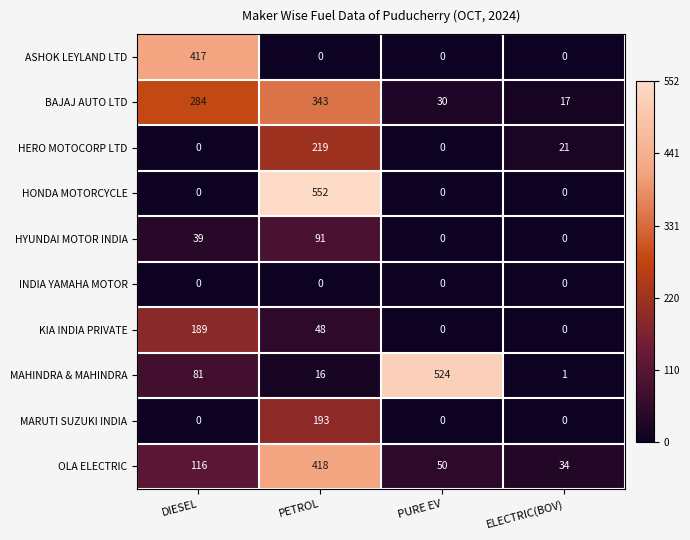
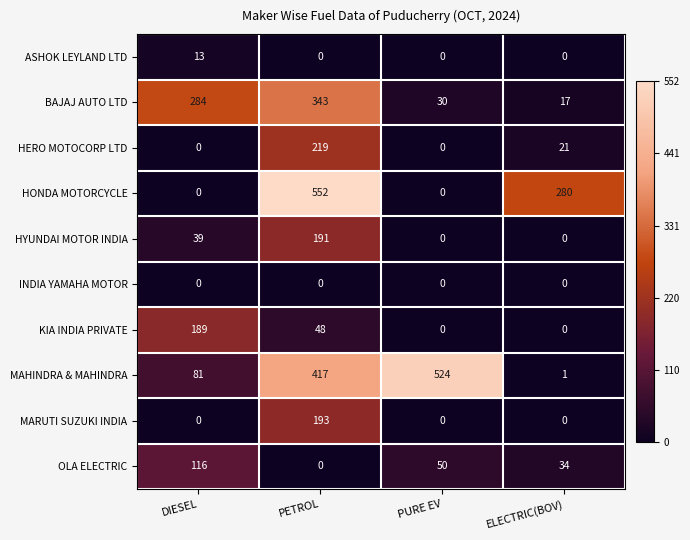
ASHOK LEYLAND LTD, DIESEL: 417 -> 13
HONDA MOTORCYCLE, ELECTRIC(BOV): 0 -> 280
HYUNDAI MOTOR INDIA, PETROL: 91 -> 191
MAHINDRA & MAHINDRA, PETROL: 16 -> 417
OLA ELECTRIC, PETROL: 418 -> 0
